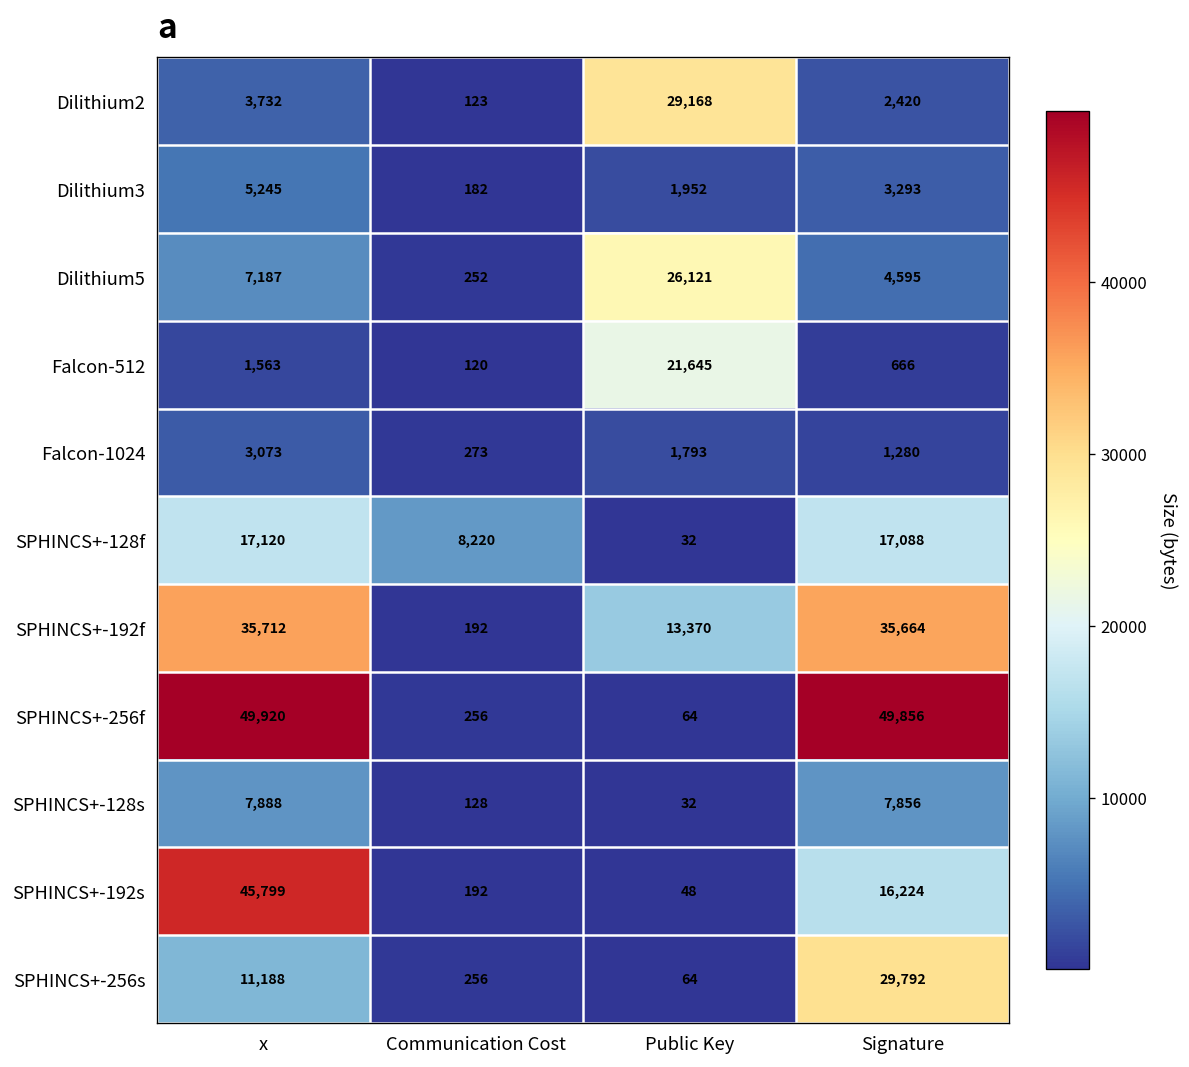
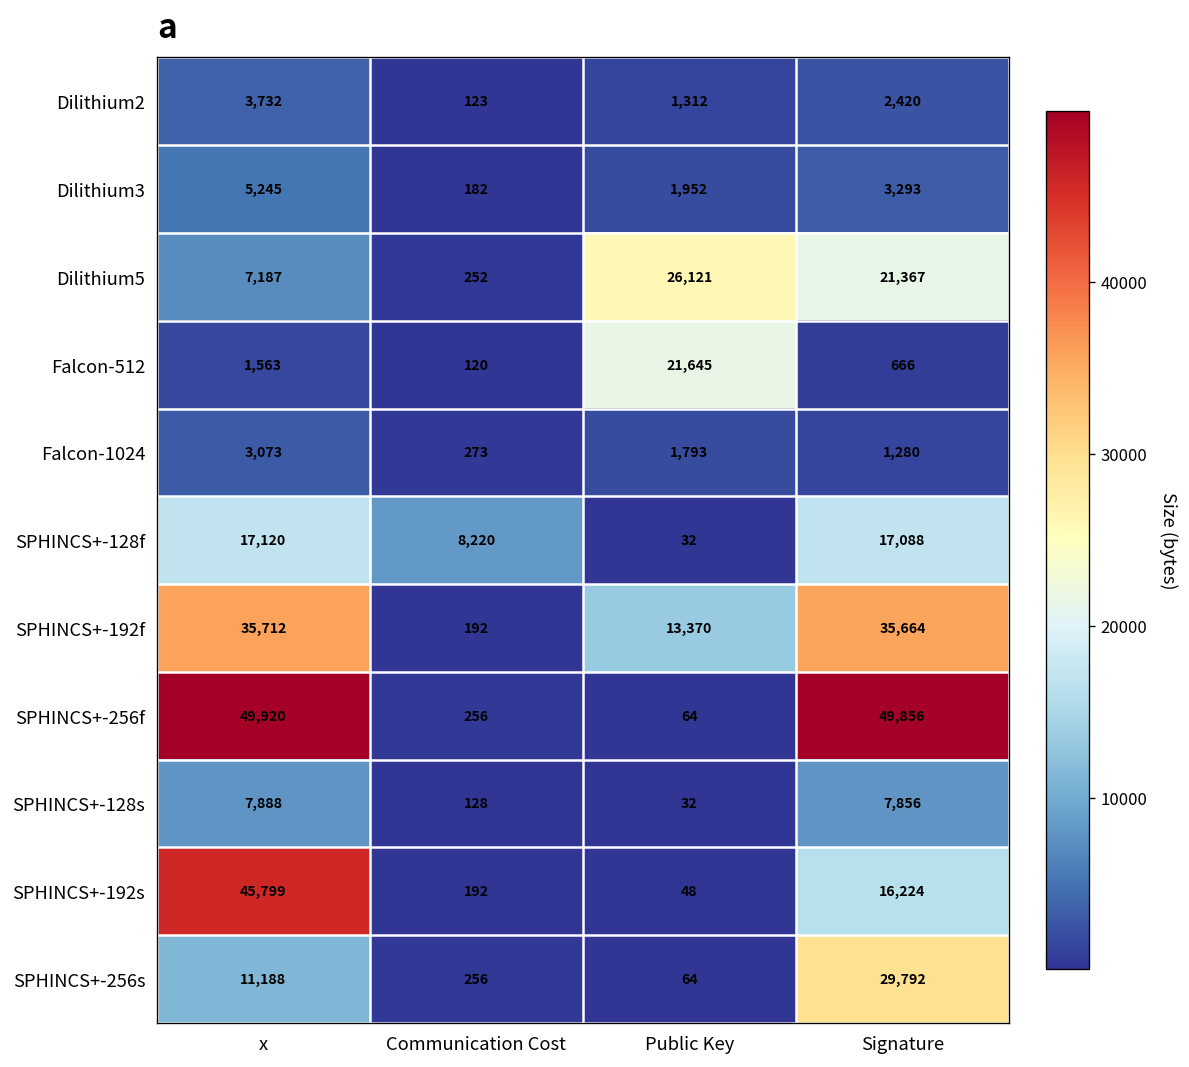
Dilithium2, Public Key: 29,168 -> 1,312
Dilithium5, Signature: 4,595 -> 21,367
